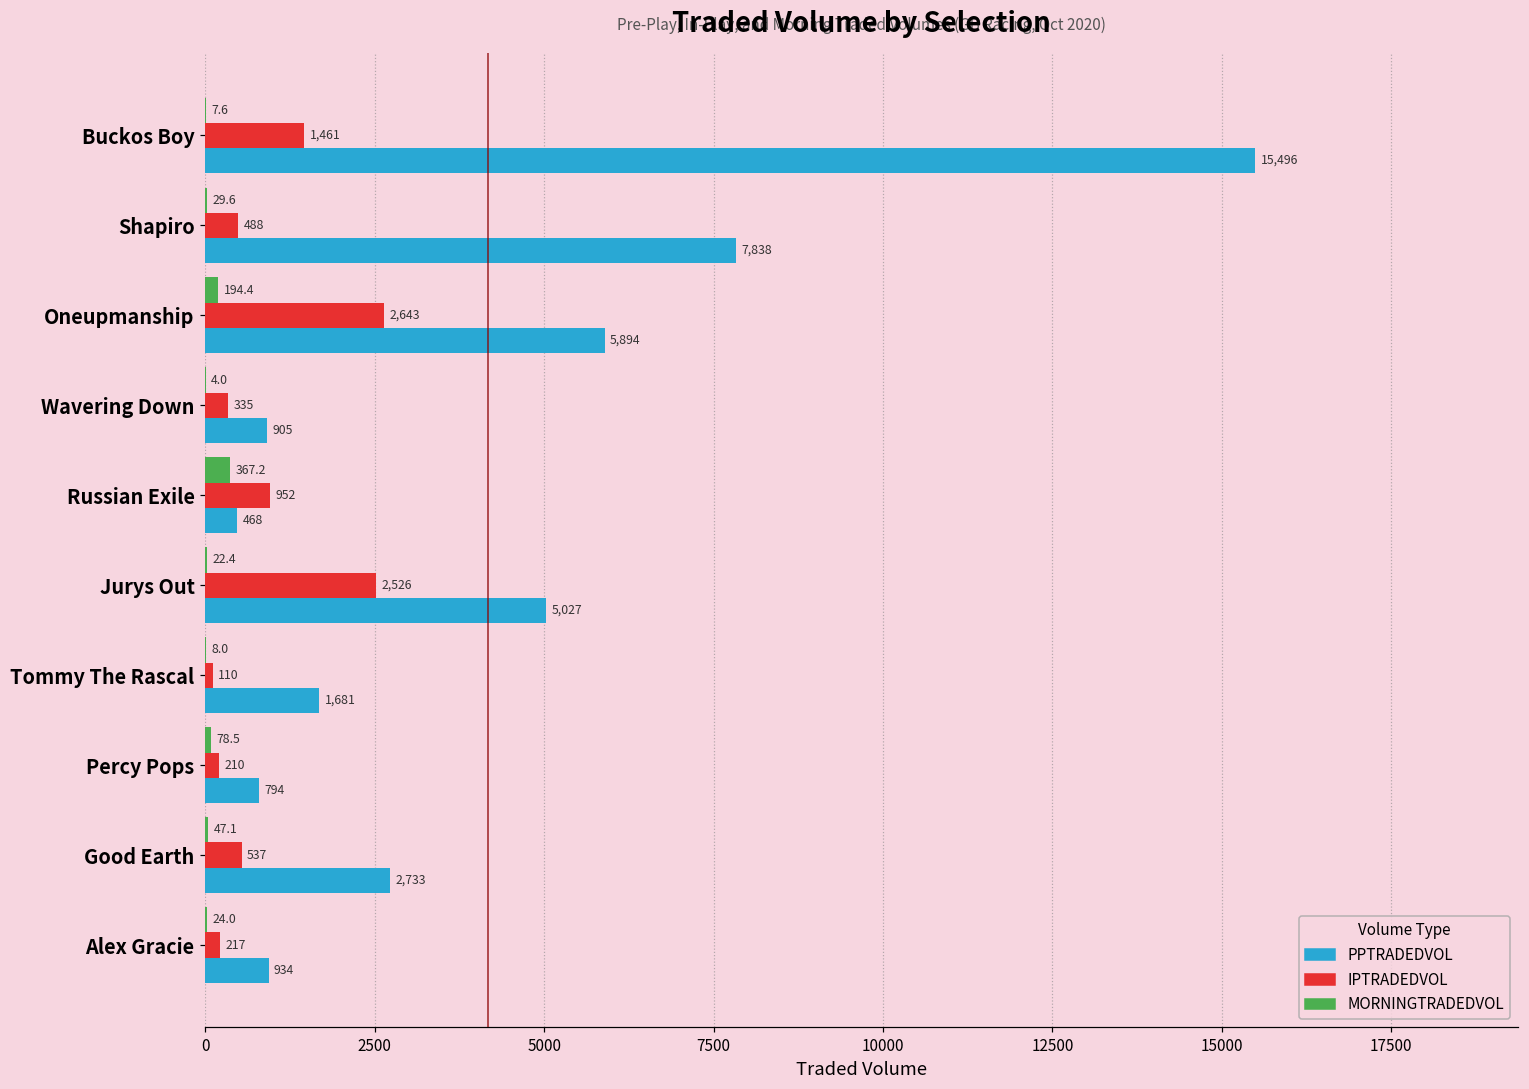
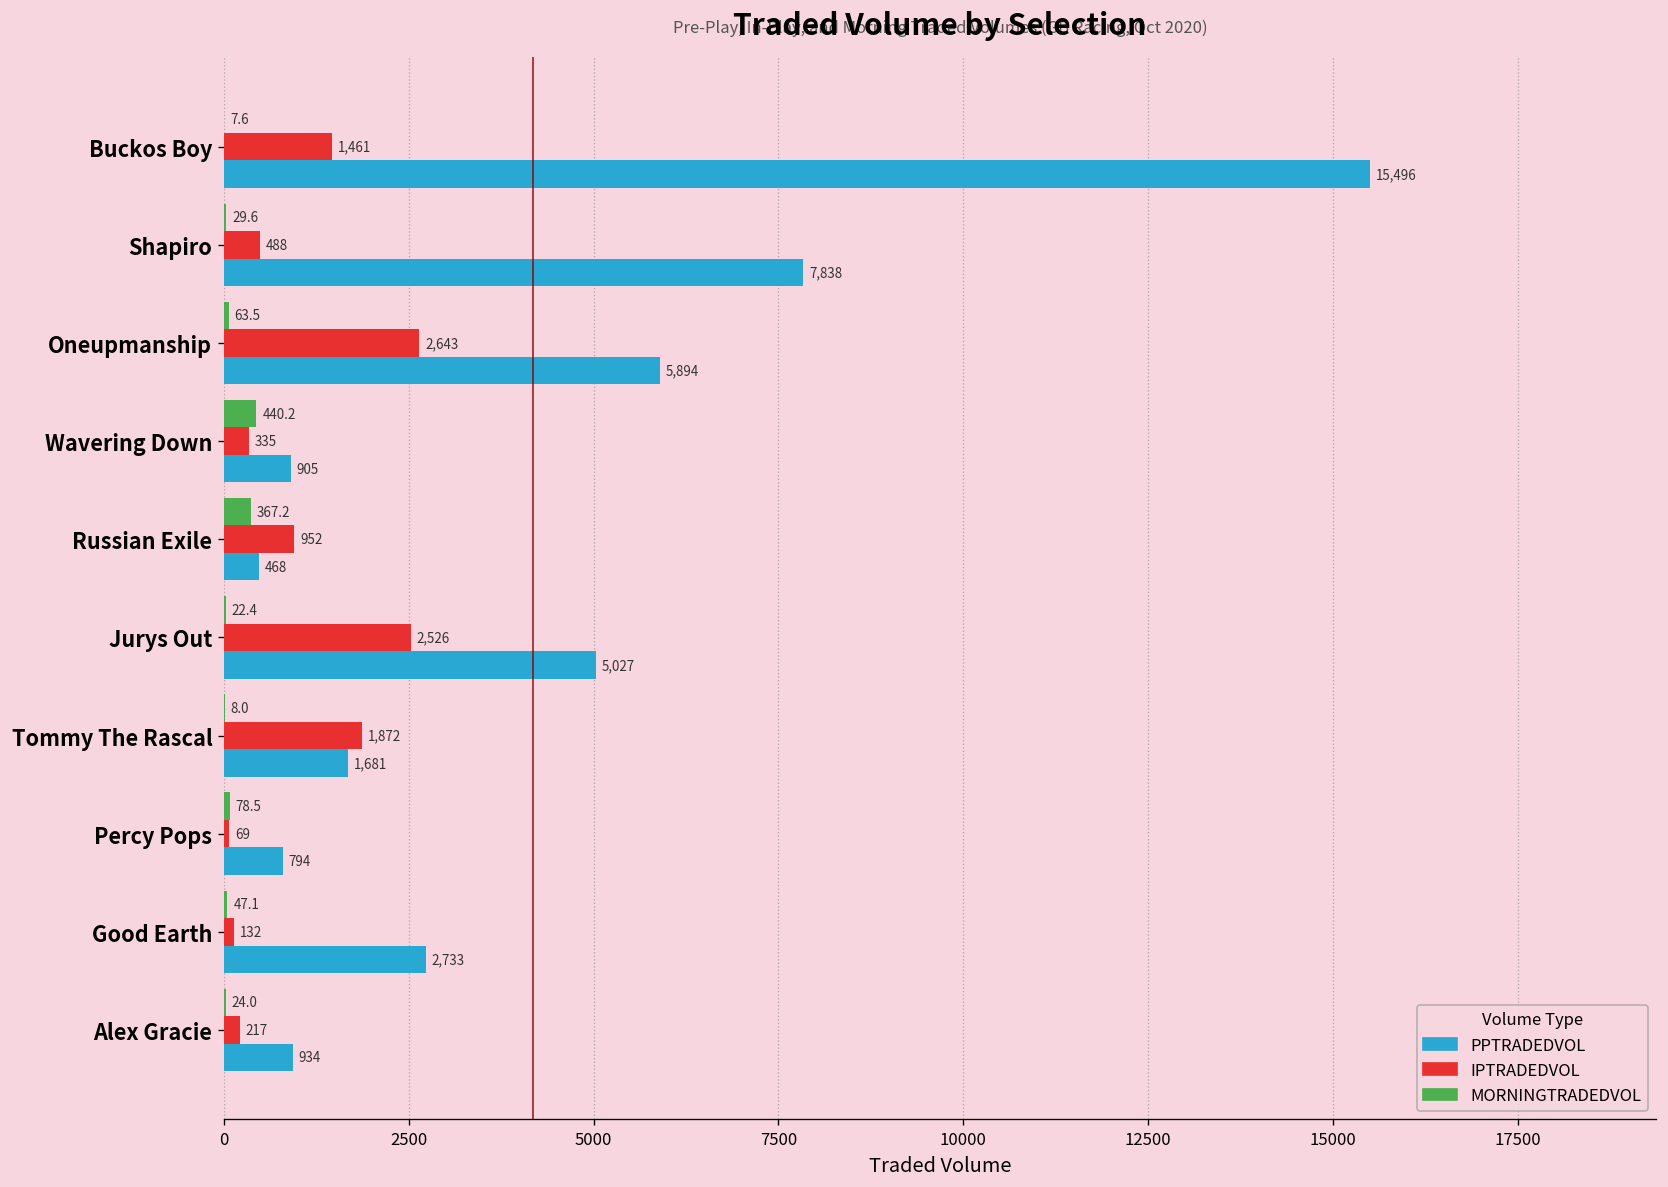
MORNINGTRADEDVOL, Oneupmanship: 194.4 -> 63.5
MORNINGTRADEDVOL, Wavering Down: 4.0 -> 440.2
IPTRADEDVOL, Tommy The Rascal: 110 -> 1,872
IPTRADEDVOL, Percy Pops: 210 -> 69
IPTRADEDVOL, Good Earth: 537 -> 132
